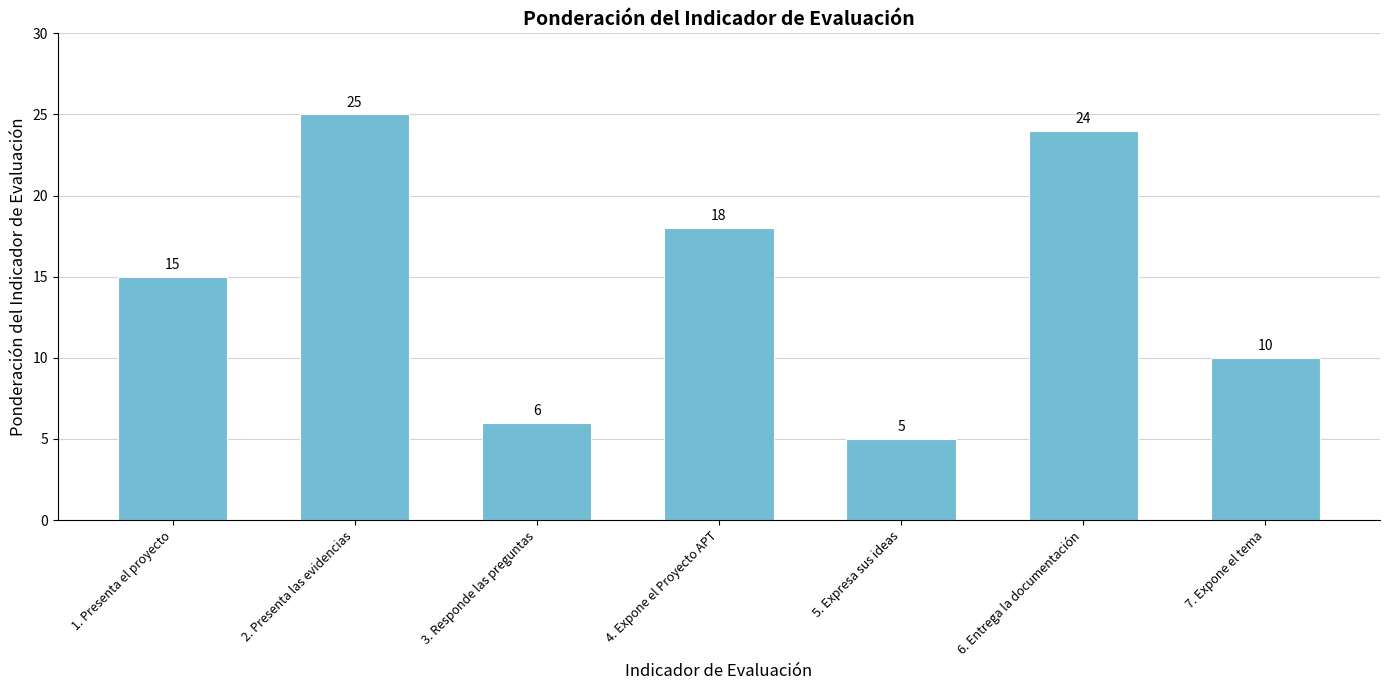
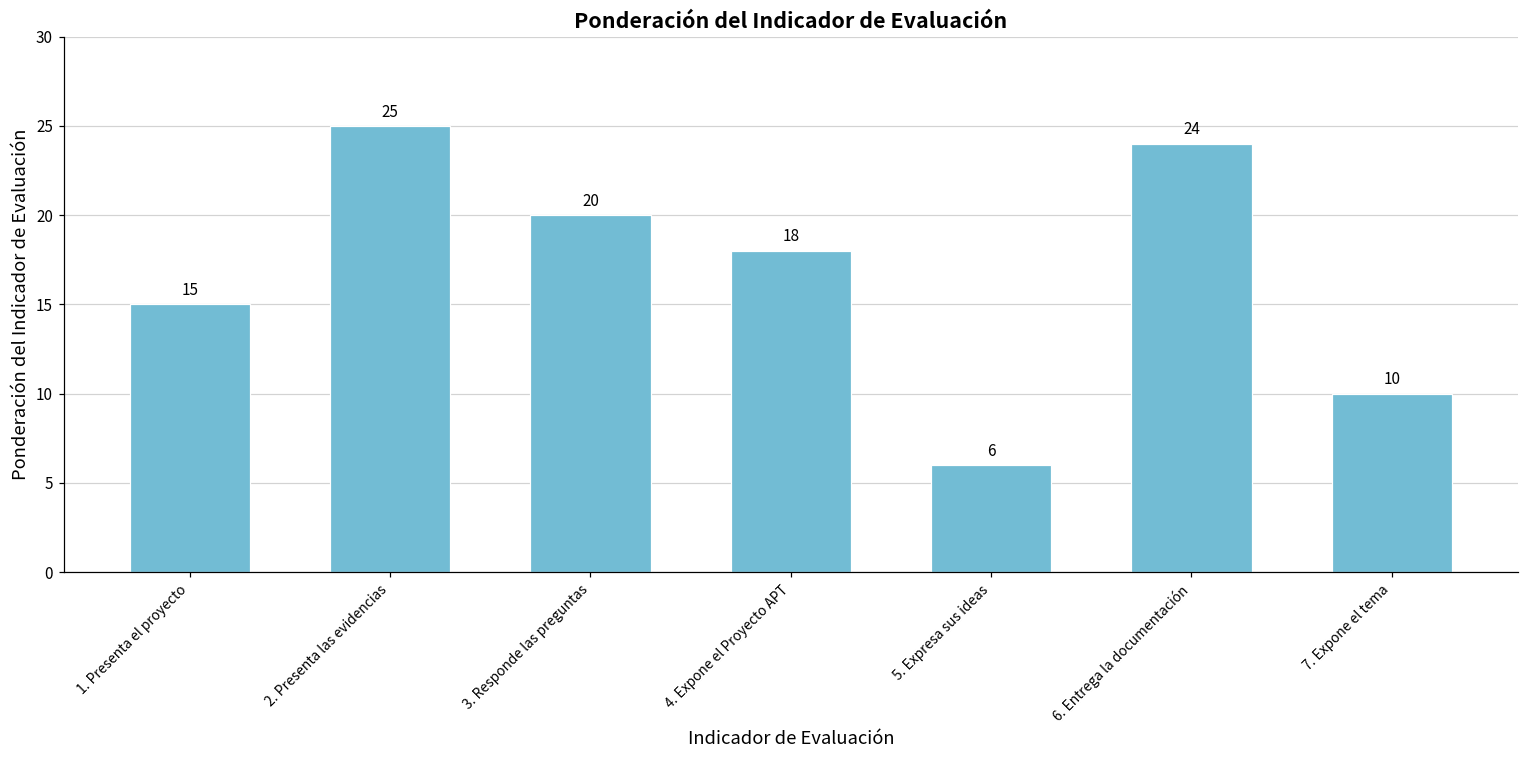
3. Responde las preguntas: 6 -> 20
5. Expresa sus ideas: 5 -> 6
